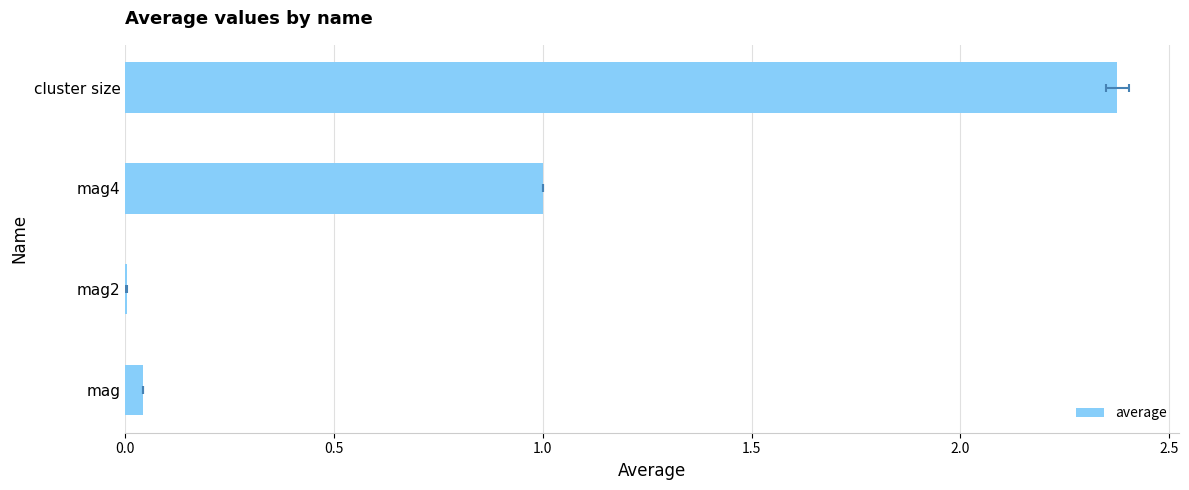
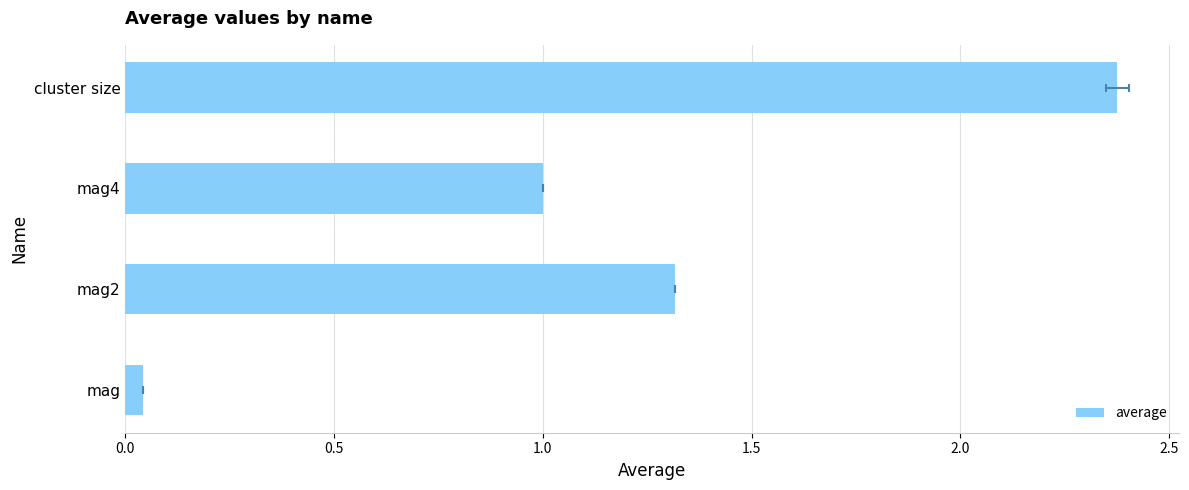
average, mag2: 0.00 -> 1.32
